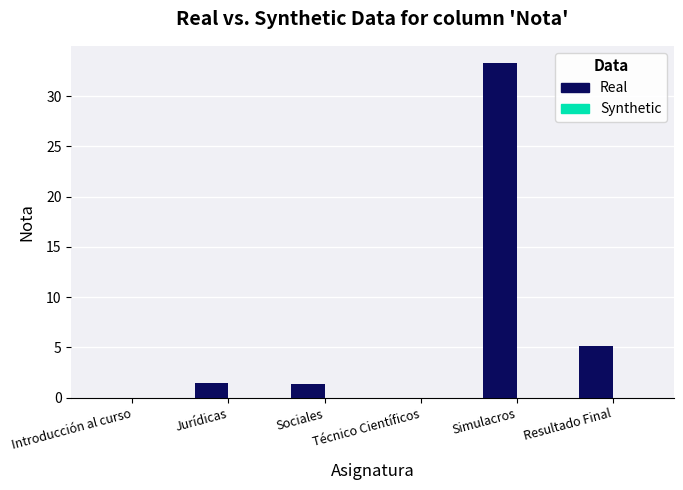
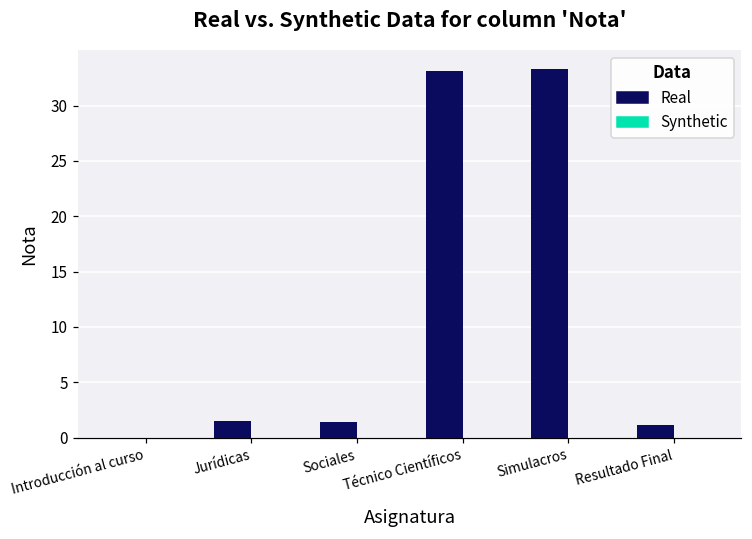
Real, Técnico Científicos: 0.0 -> 33.1
Real, Resultado Final: 5.2 -> 1.1
